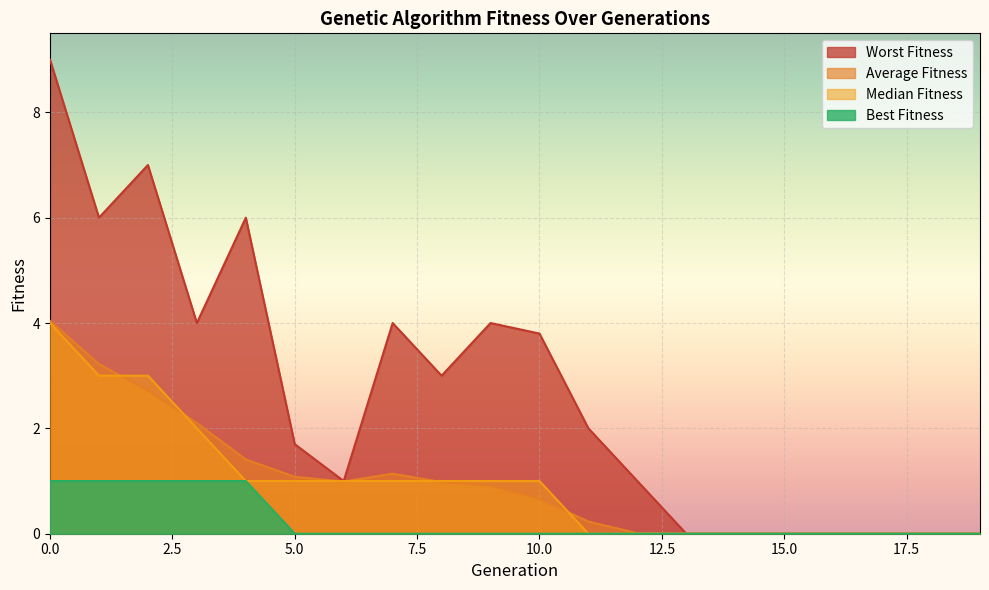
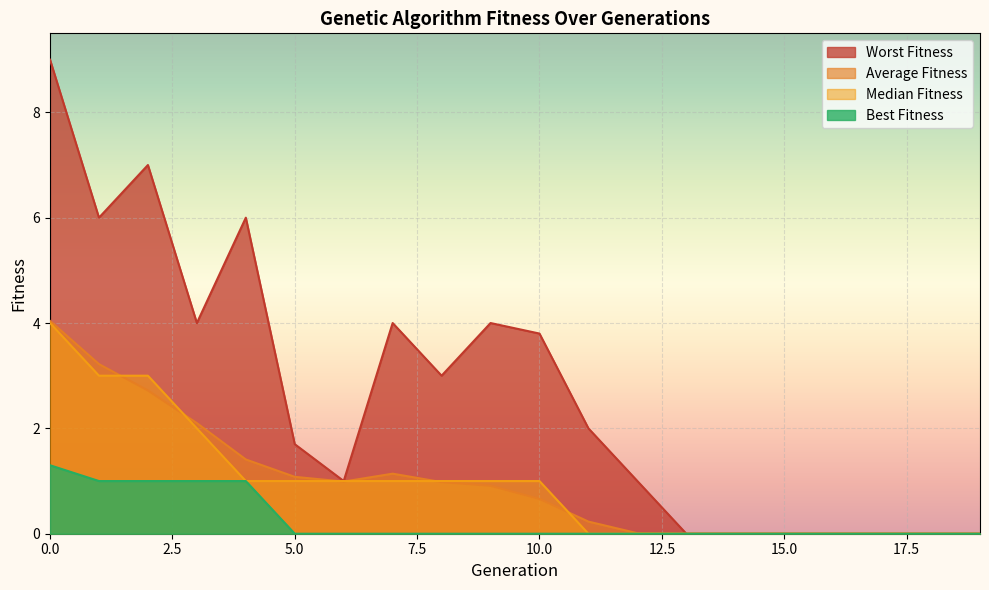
Best Fitness, 0.0: 1.0 -> 1.3
